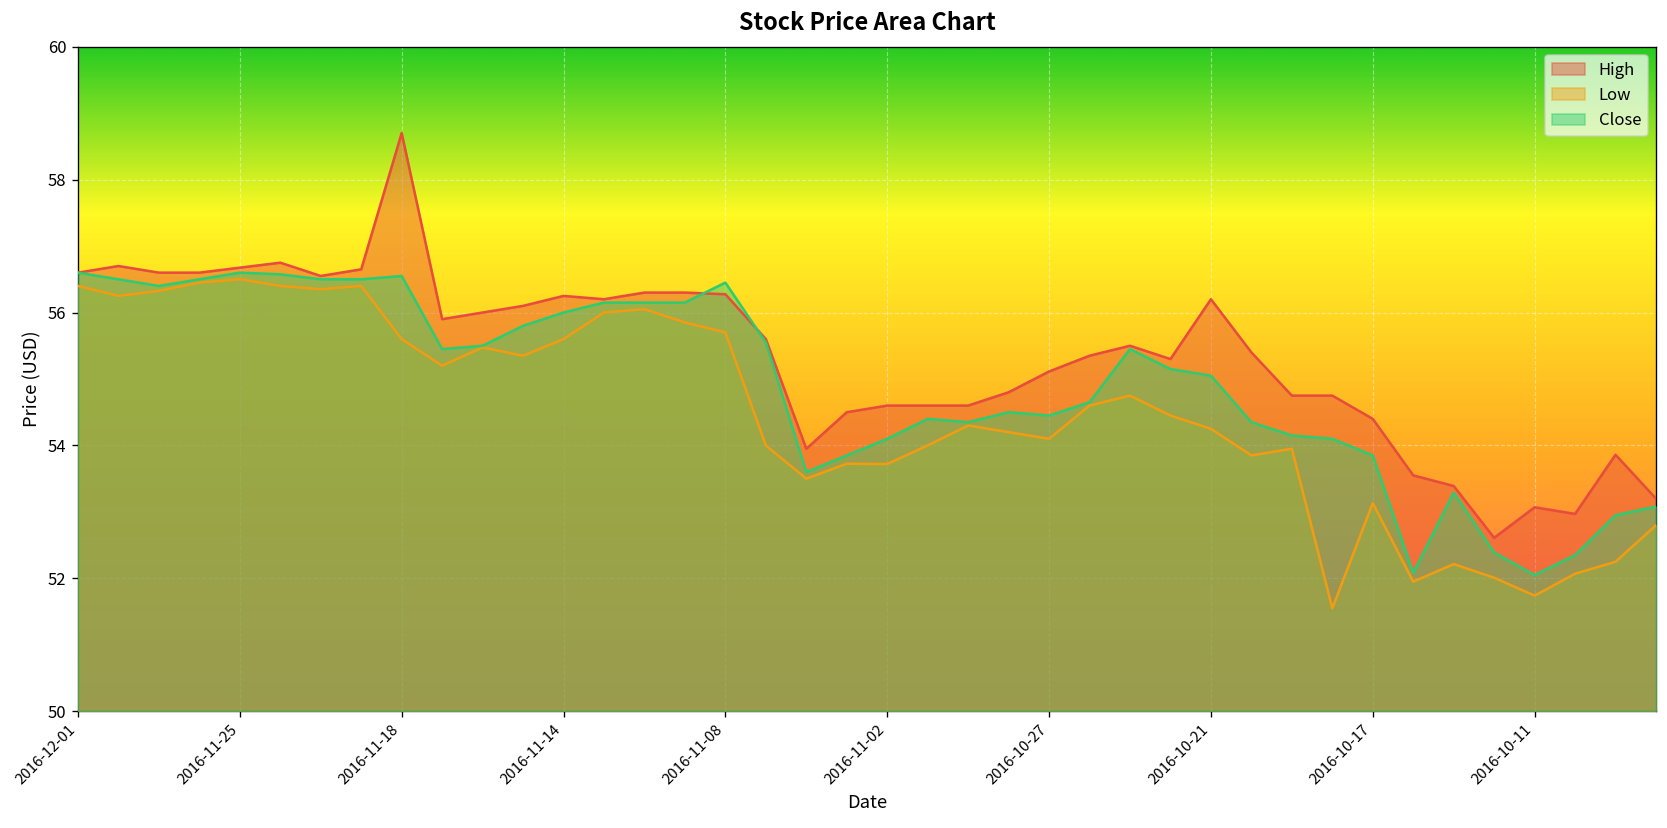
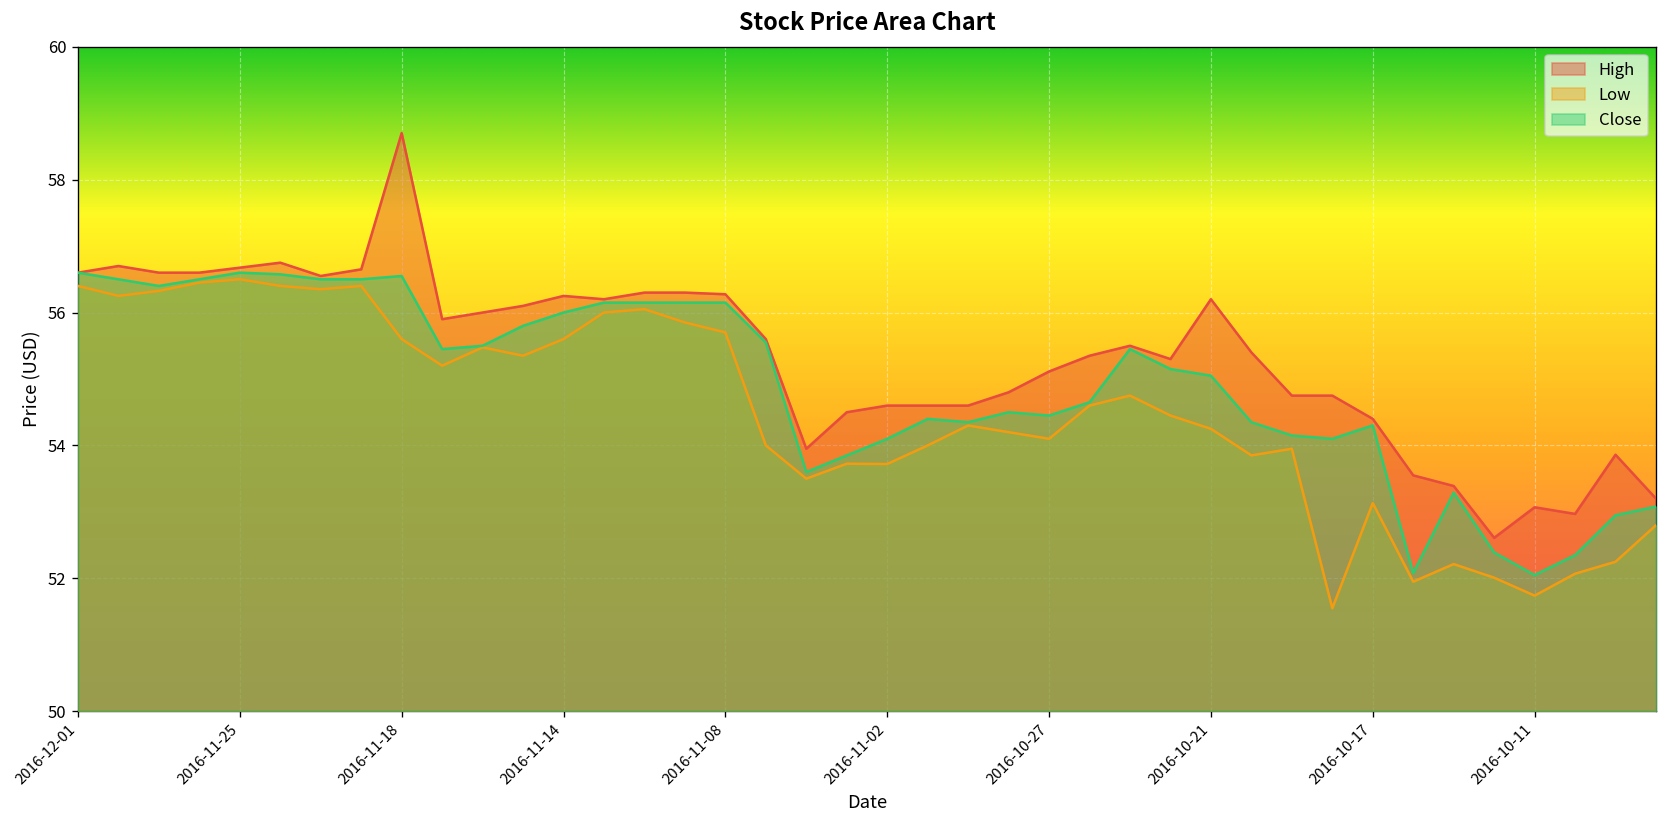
Close, 2016-11-08: 56.5 -> 56.2
Close, 2016-10-17: 53.8 -> 54.3
